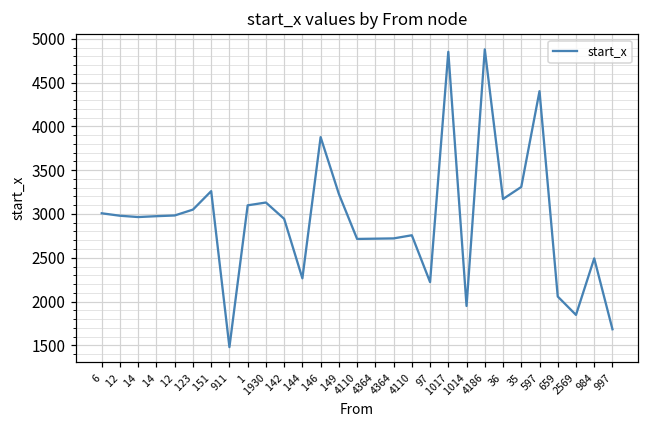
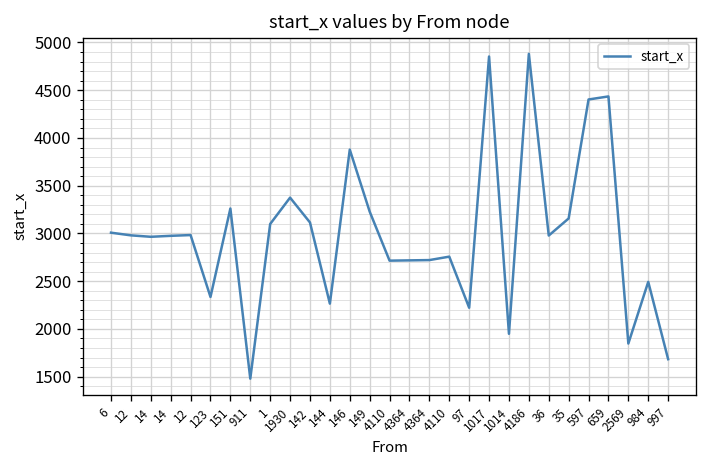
123: 3100 -> 2300
1930: 3100 -> 3400
142: 2900 -> 3100
36: 3200 -> 3000
35: 3300 -> 3200
659: 2100 -> 4400
